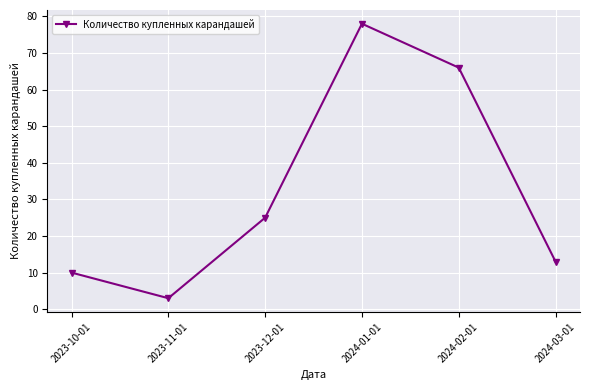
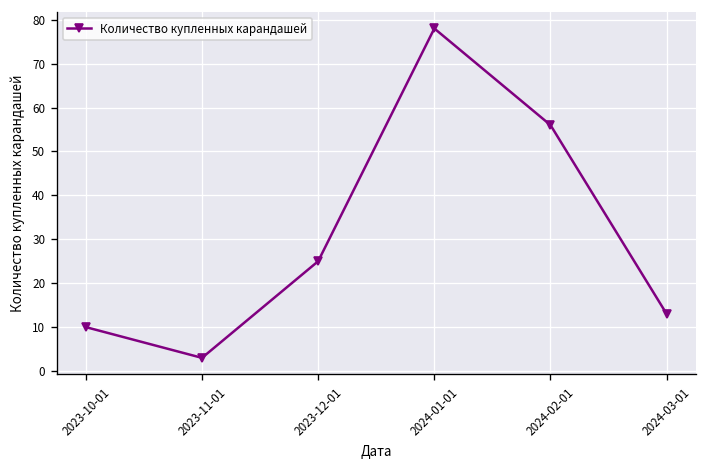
2024-02-01: 66 -> 56
